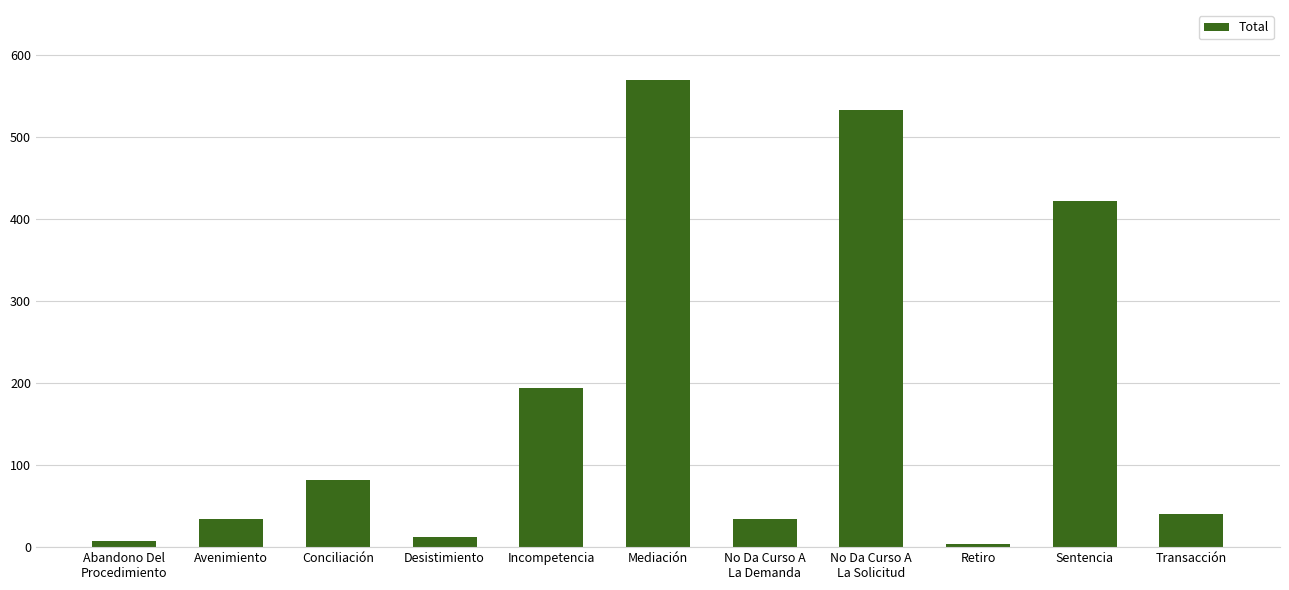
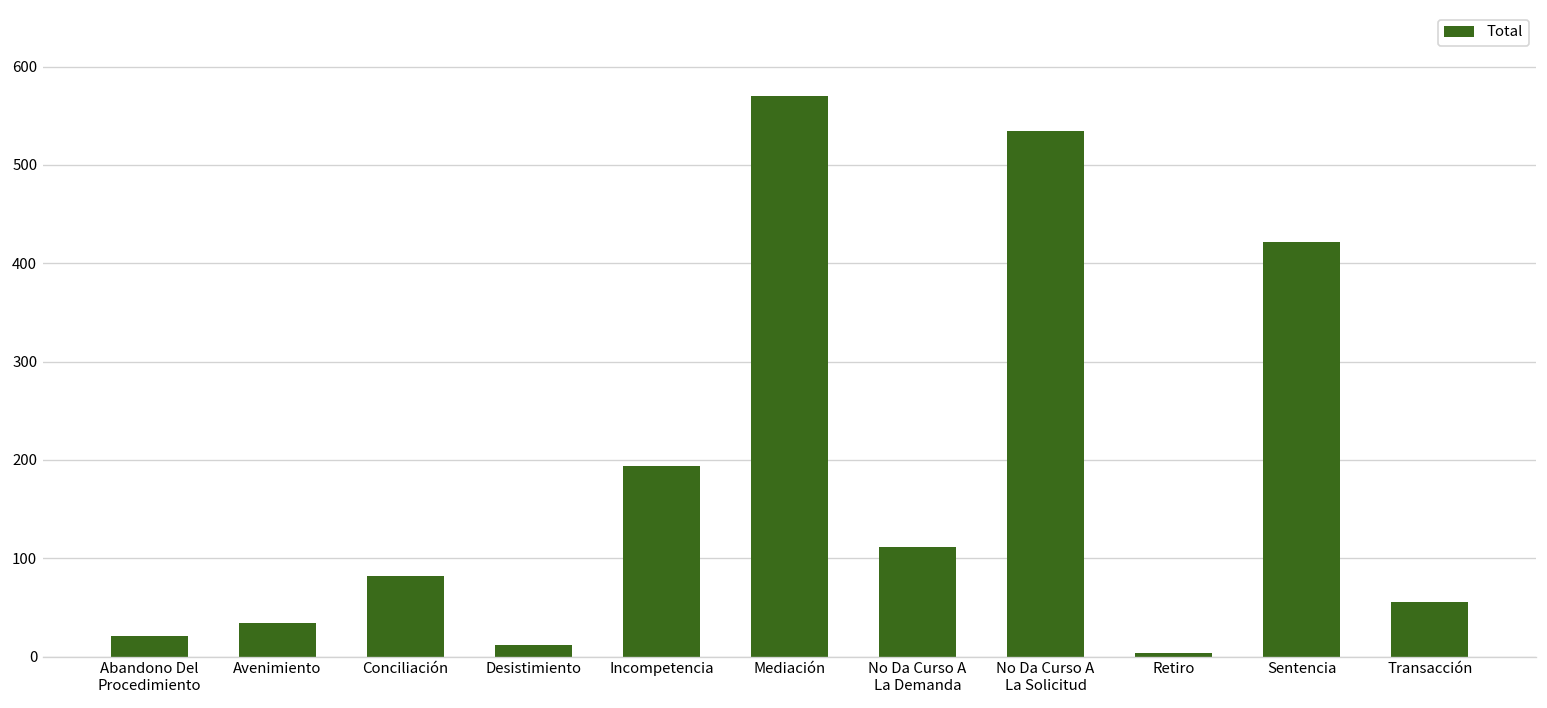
Abandono Del Procedimiento: 10 -> 20
No Da Curso A La Demanda: 30 -> 110
Transacción: 40 -> 60
